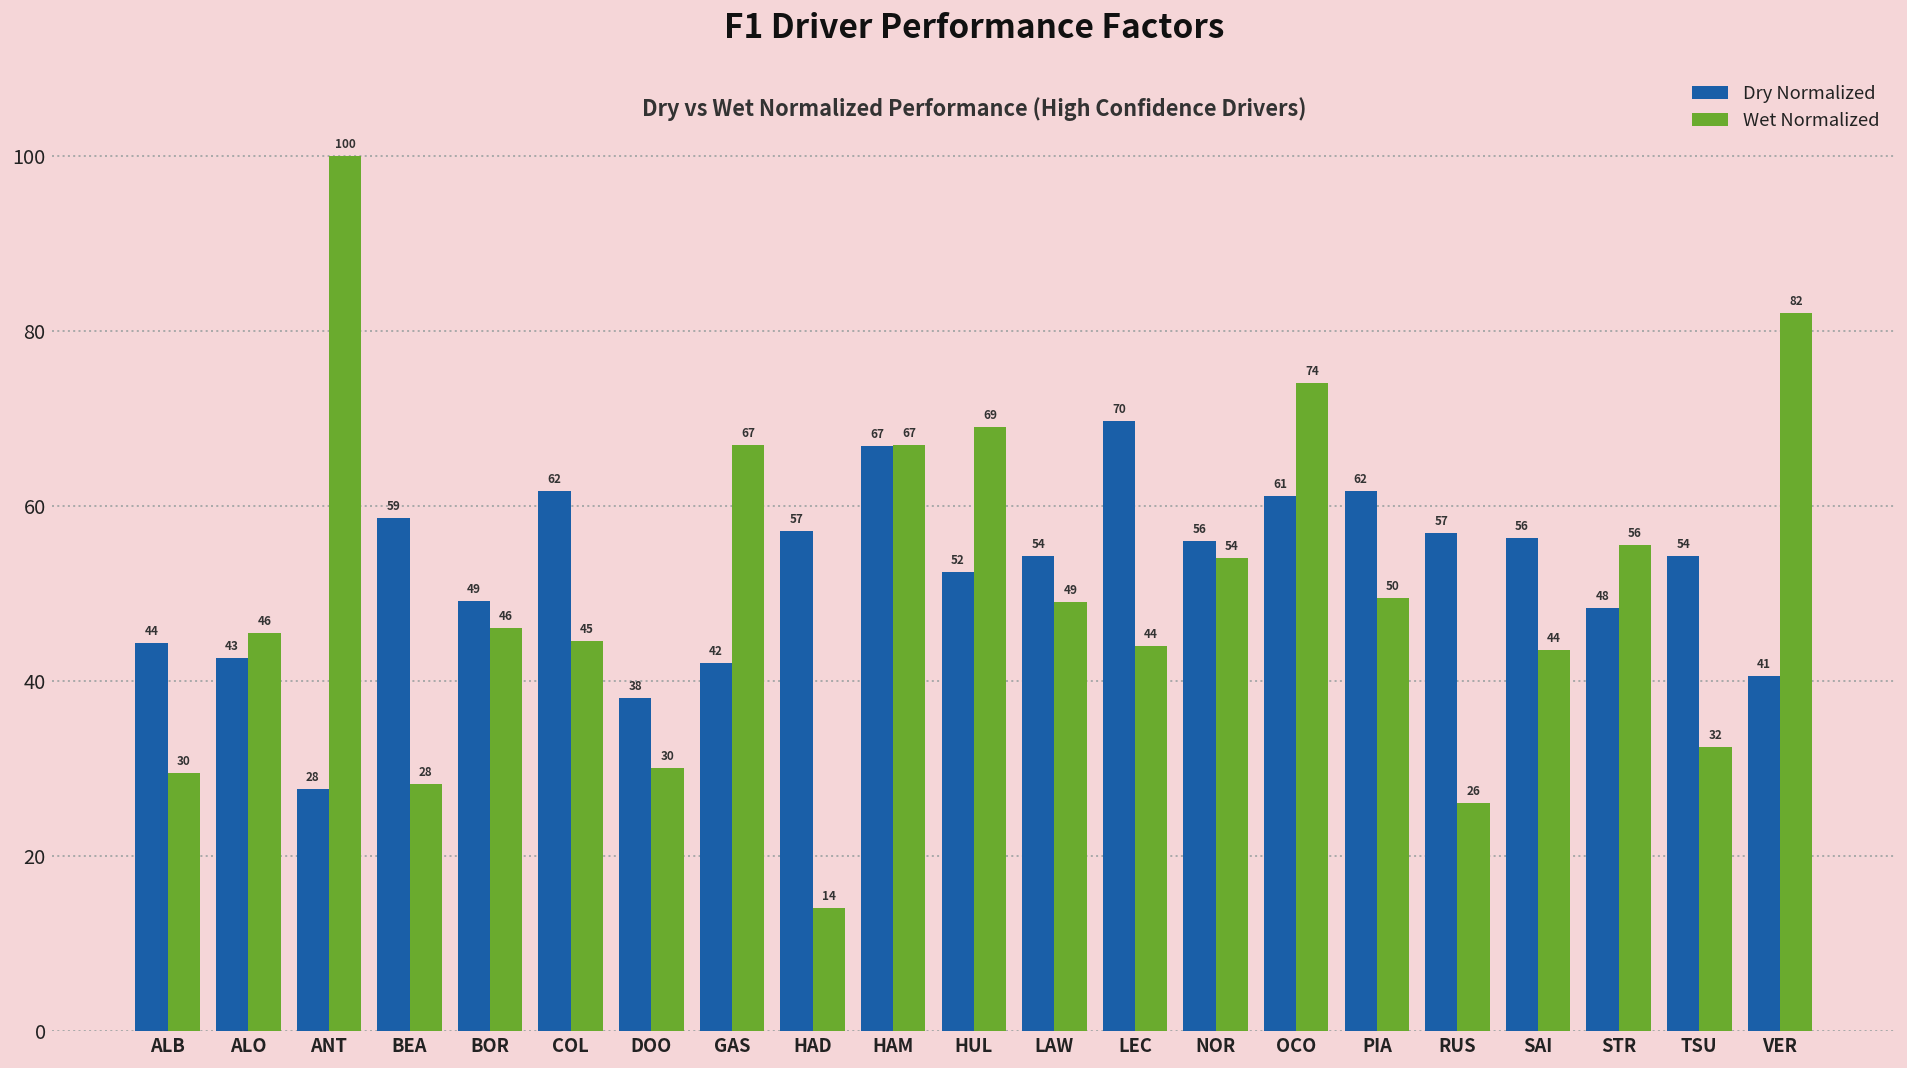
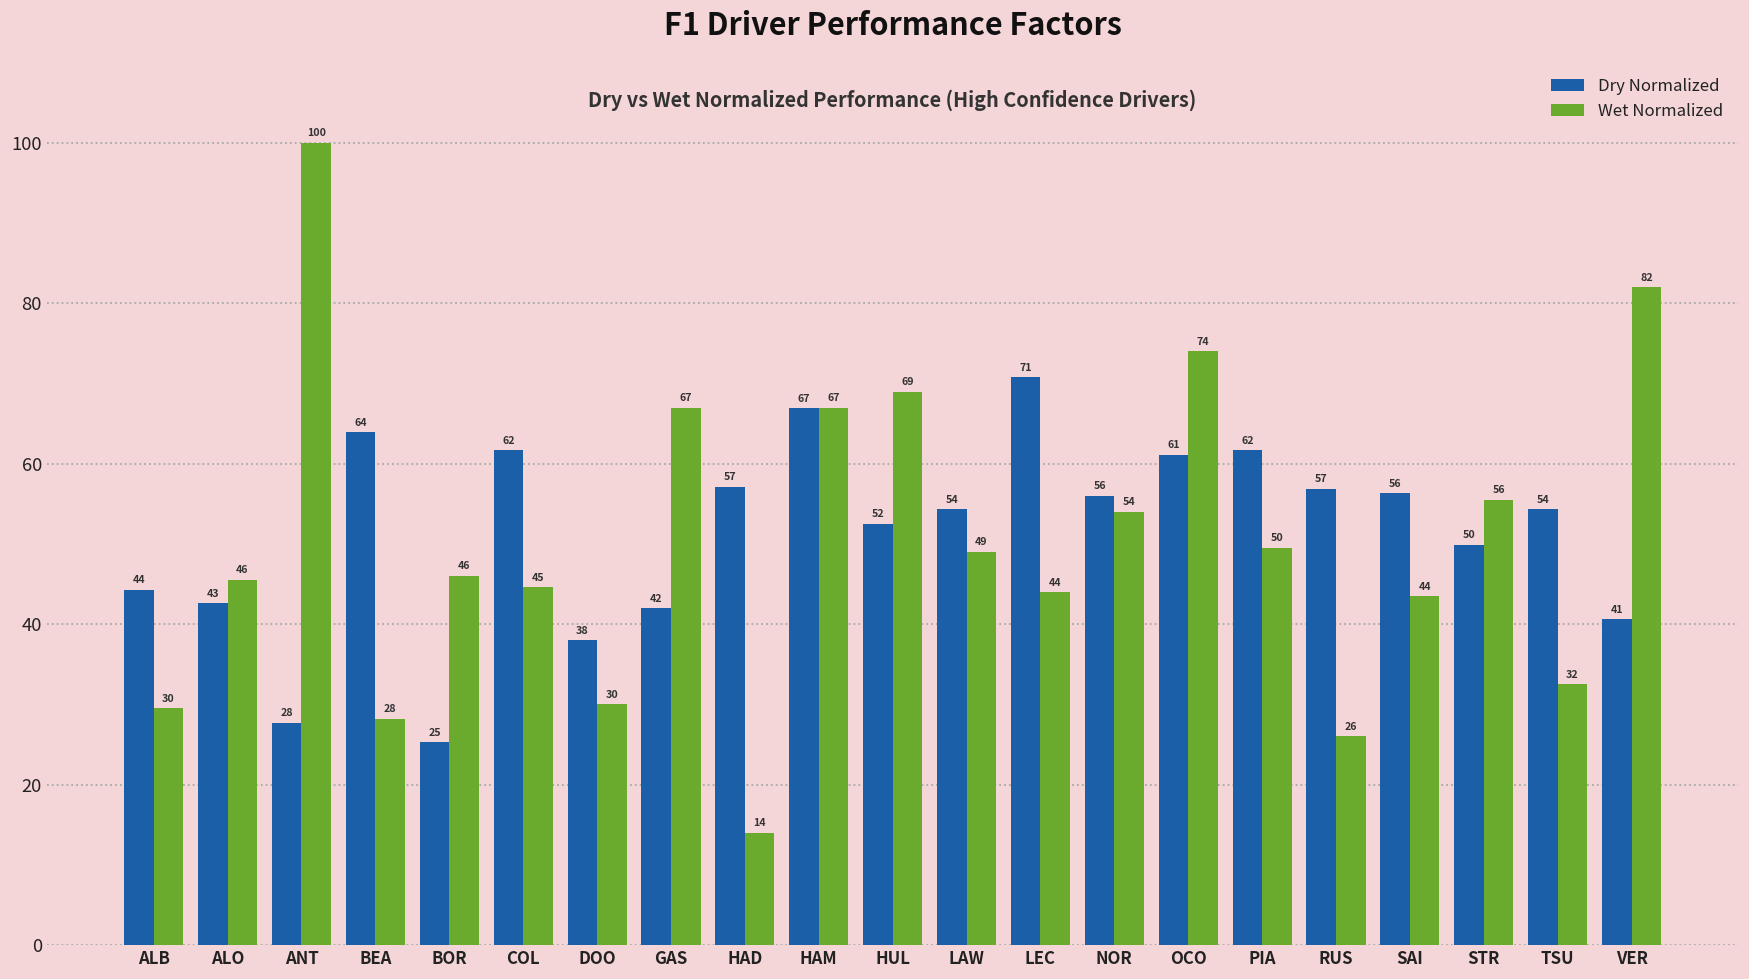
Dry Normalized, BEA: 59 -> 64
Dry Normalized, BOR: 49 -> 25
Dry Normalized, LEC: 70 -> 71
Dry Normalized, STR: 48 -> 50
